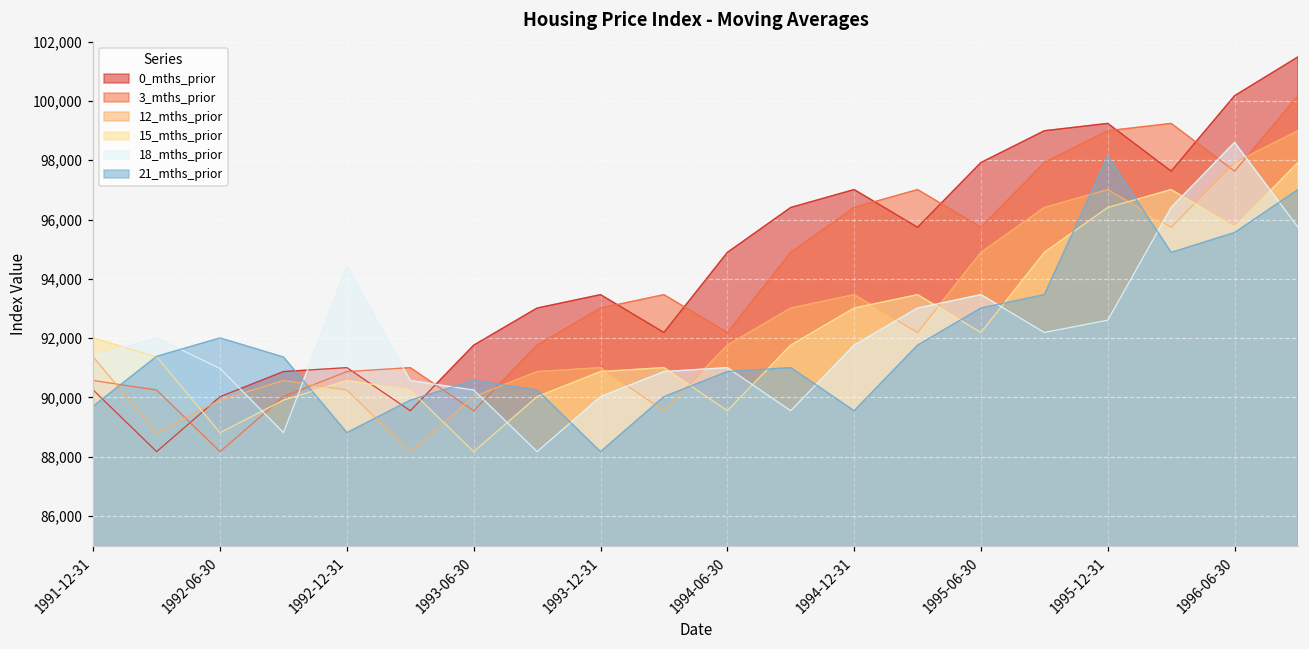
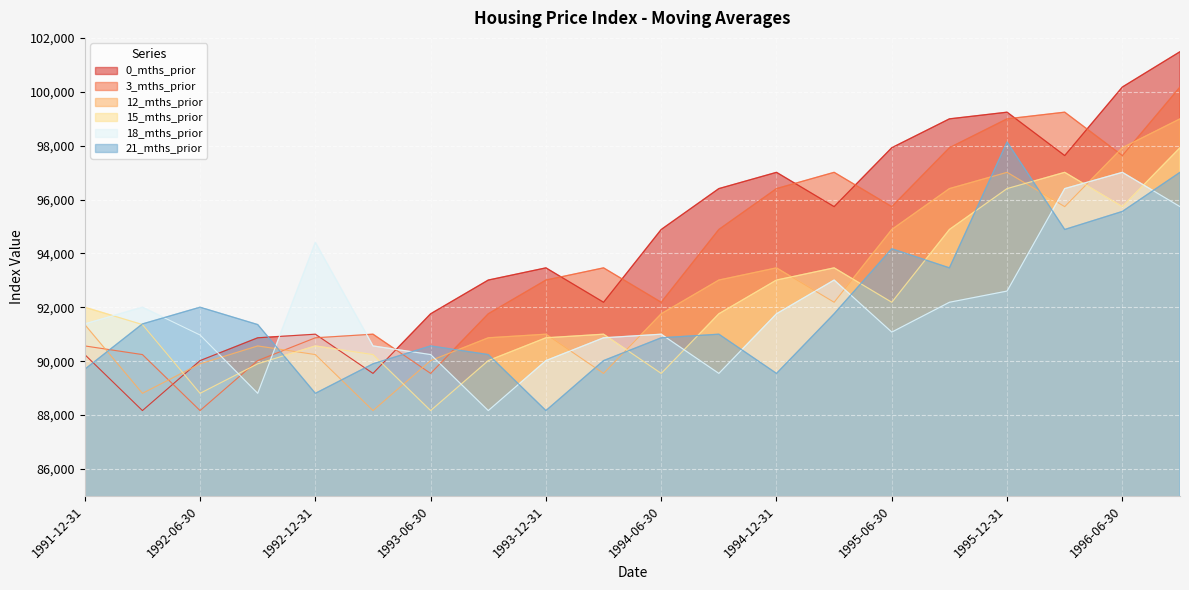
18_mths_prior, 1995-06-30: 93,500 -> 91,100
21_mths_prior, 1995-06-30: 93,000 -> 94,200
18_mths_prior, 1996-06-30: 98,600 -> 97,000
